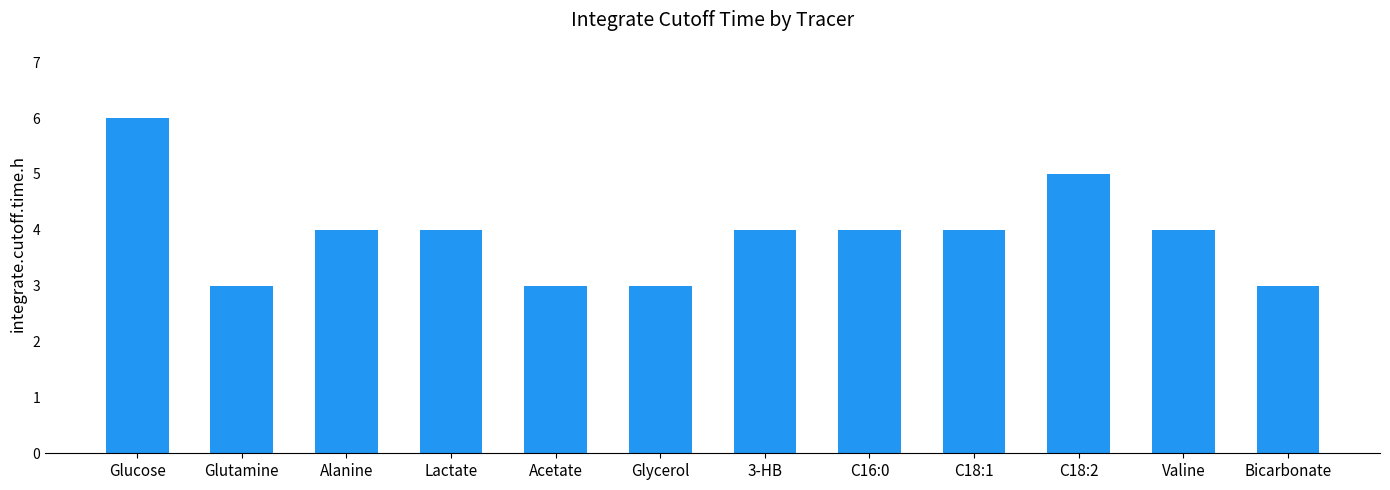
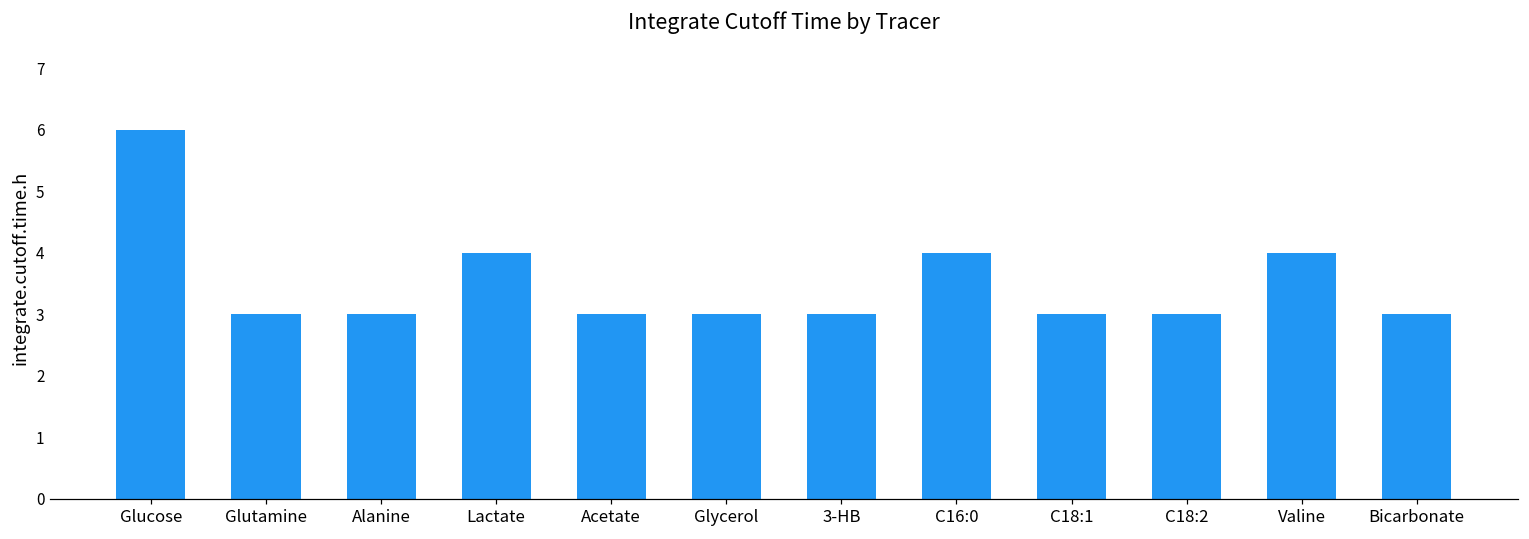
Alanine: 4 -> 3
3-HB: 4 -> 3
C18:1: 4 -> 3
C18:2: 5 -> 3
